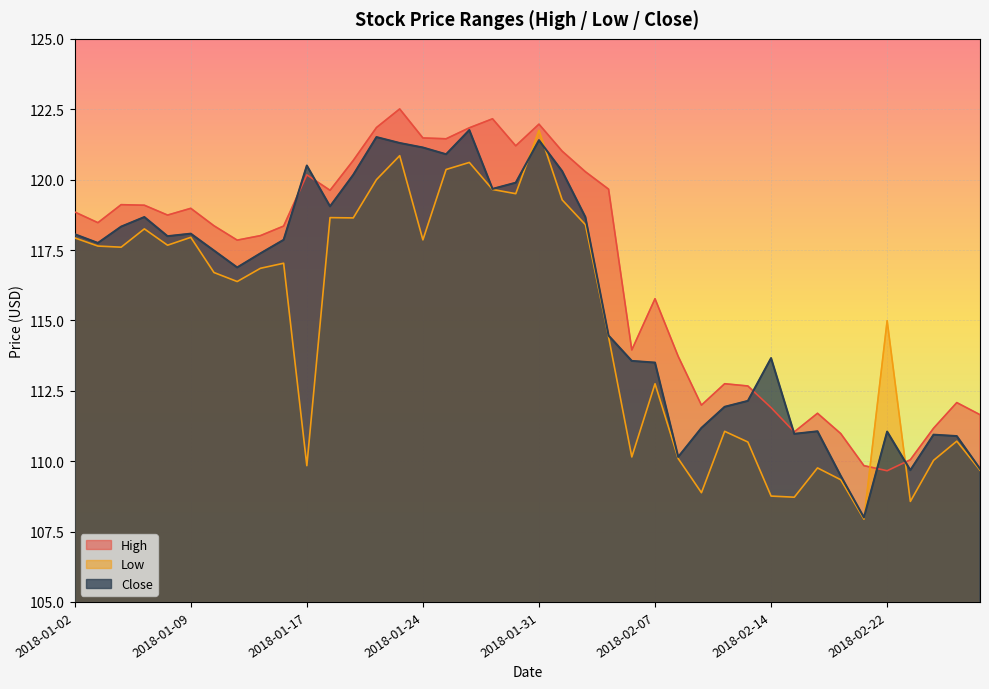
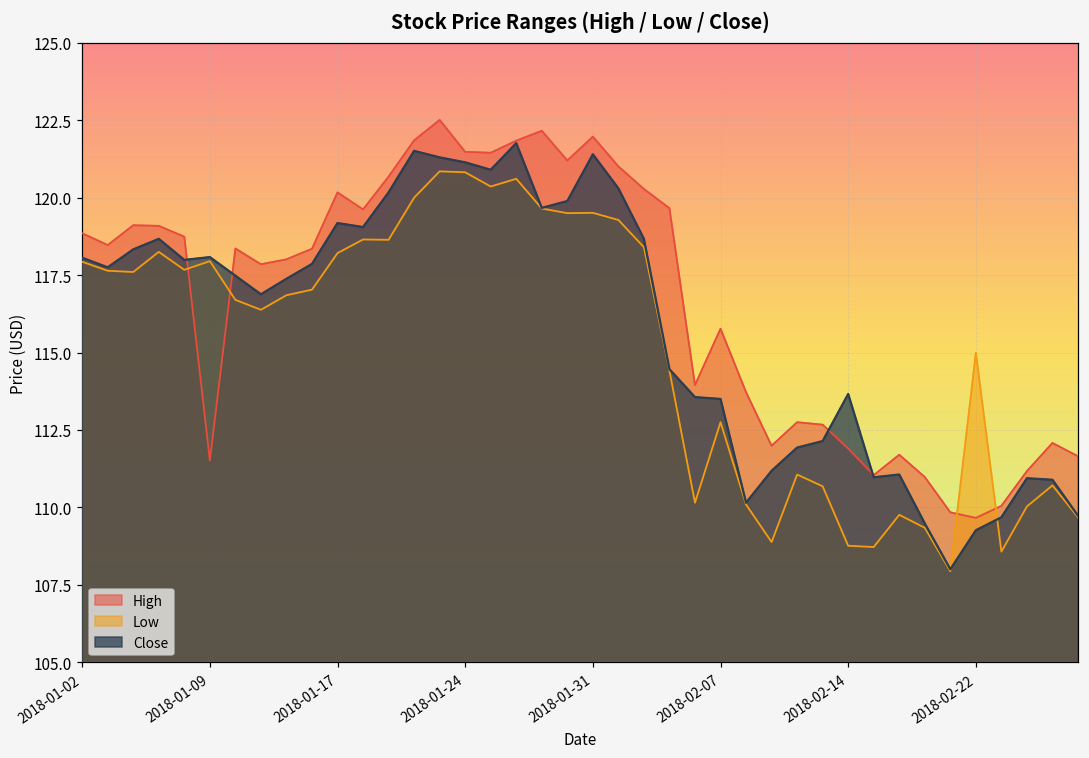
High, 2018-01-09: 119.0 -> 111.5
Low, 2018-01-17: 109.8 -> 118.2
Close, 2018-01-17: 120.5 -> 119.2
Low, 2018-01-24: 117.9 -> 120.8
Low, 2018-01-31: 121.8 -> 119.5
Close, 2018-02-22: 111.1 -> 109.3
